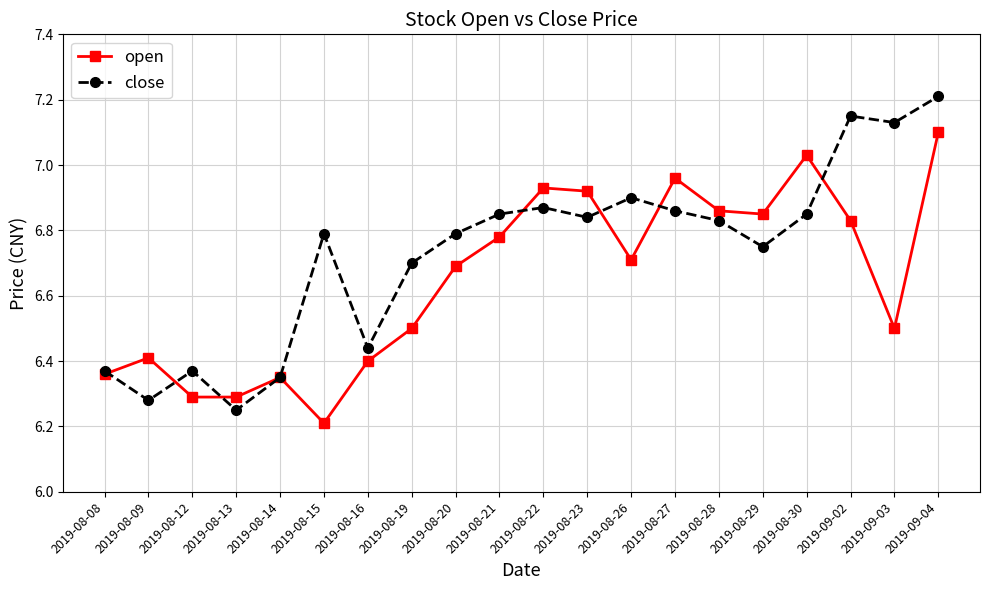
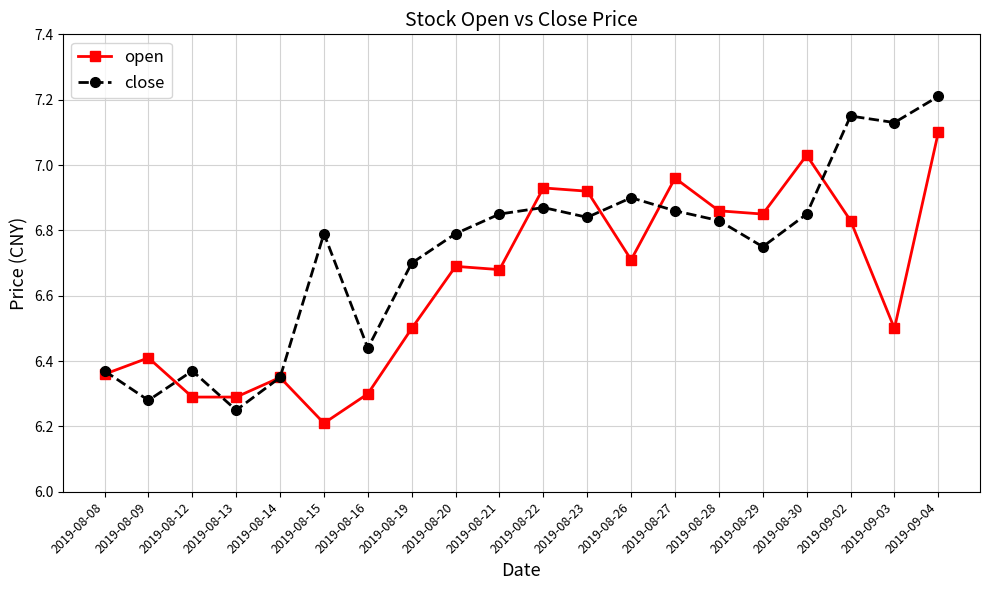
open, 2019-08-16: 6.4 -> 6.3
open, 2019-08-21: 6.78 -> 6.68
